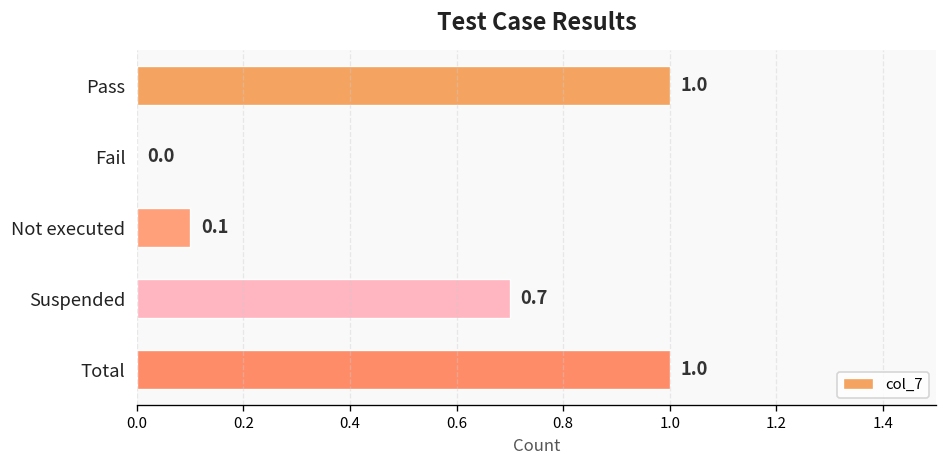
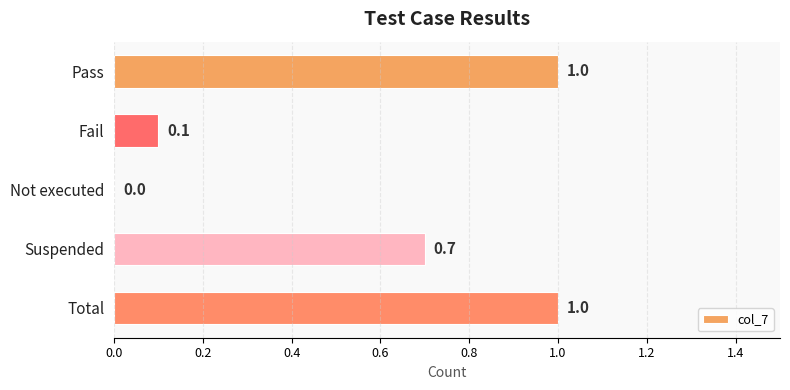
Fail: 0.0 -> 0.1
Not executed: 0.1 -> 0.0
